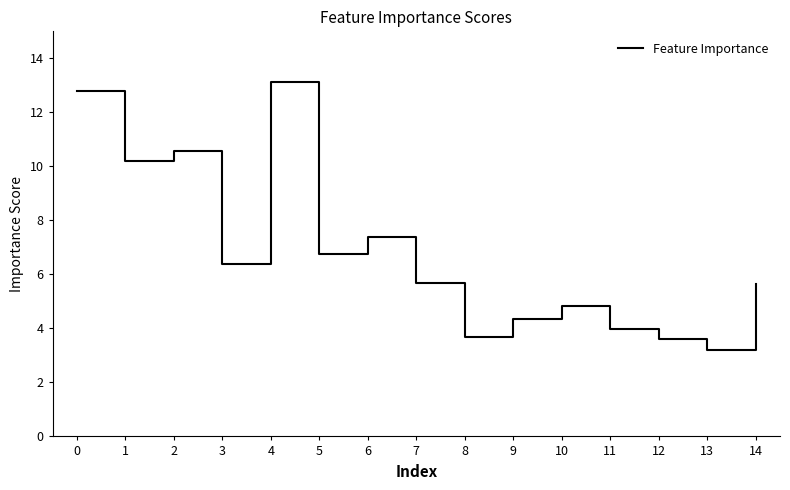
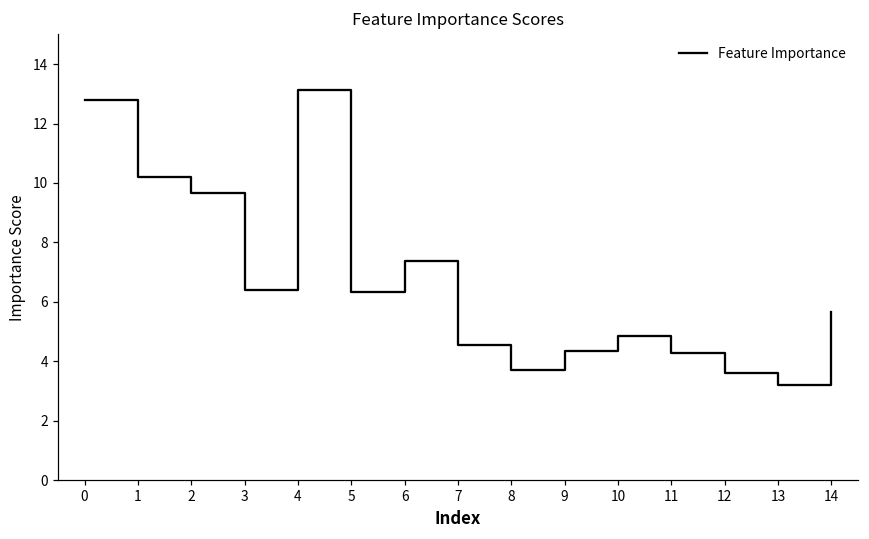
2: 10.6 -> 9.7
5: 6.8 -> 6.3
7: 5.7 -> 4.5
11: 4.0 -> 4.3
